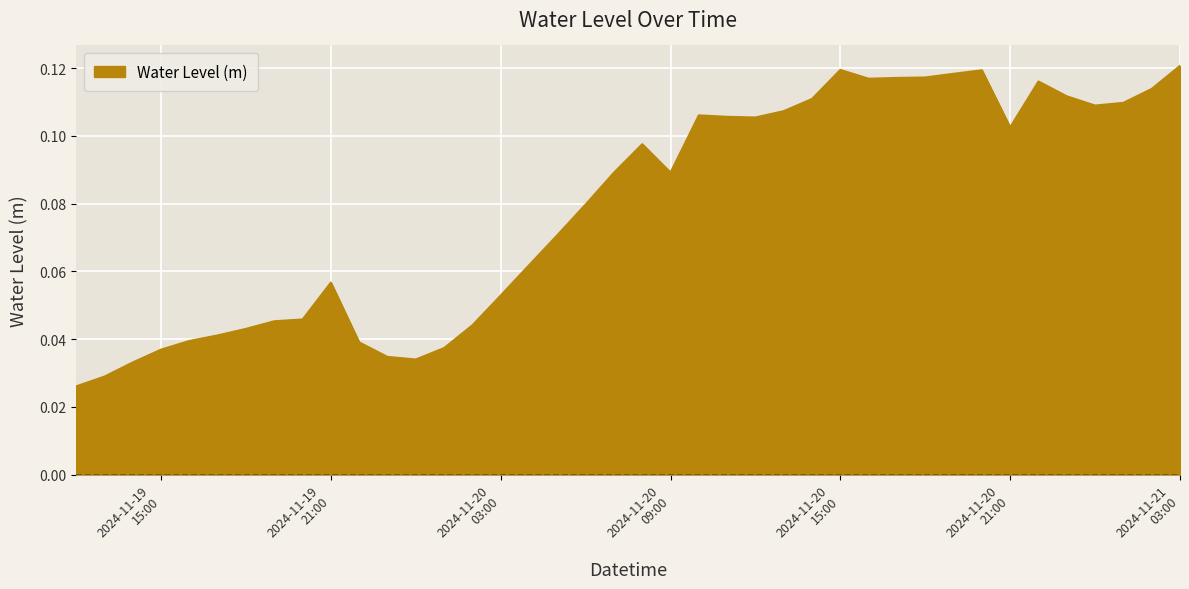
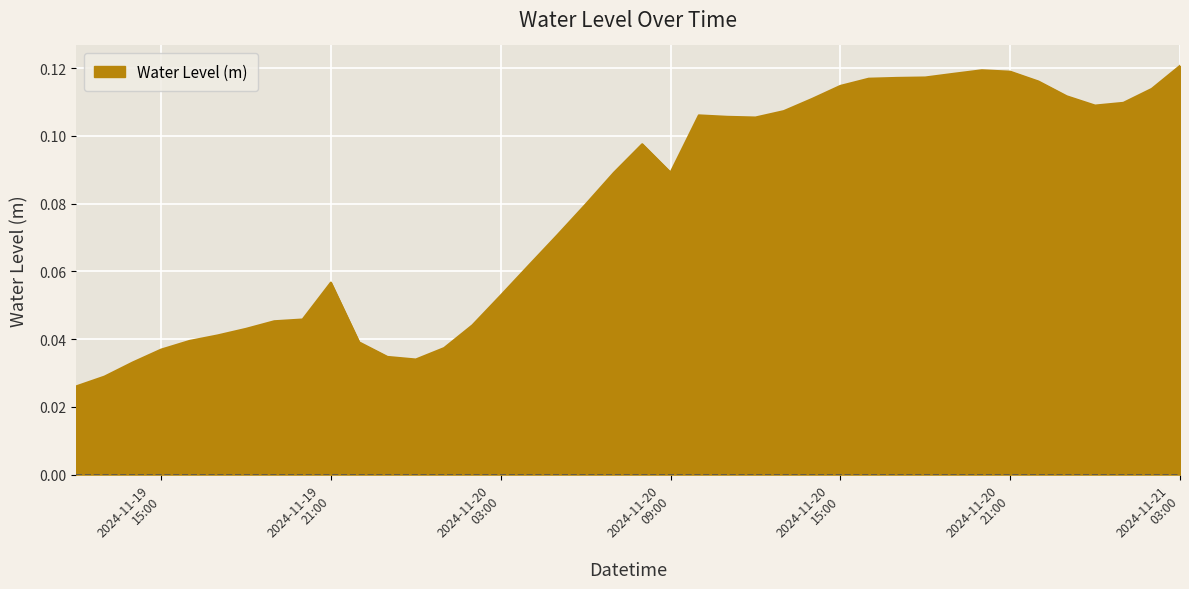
2024-11-20 15:00: 0.120 -> 0.115
2024-11-20 21:00: 0.103 -> 0.119
